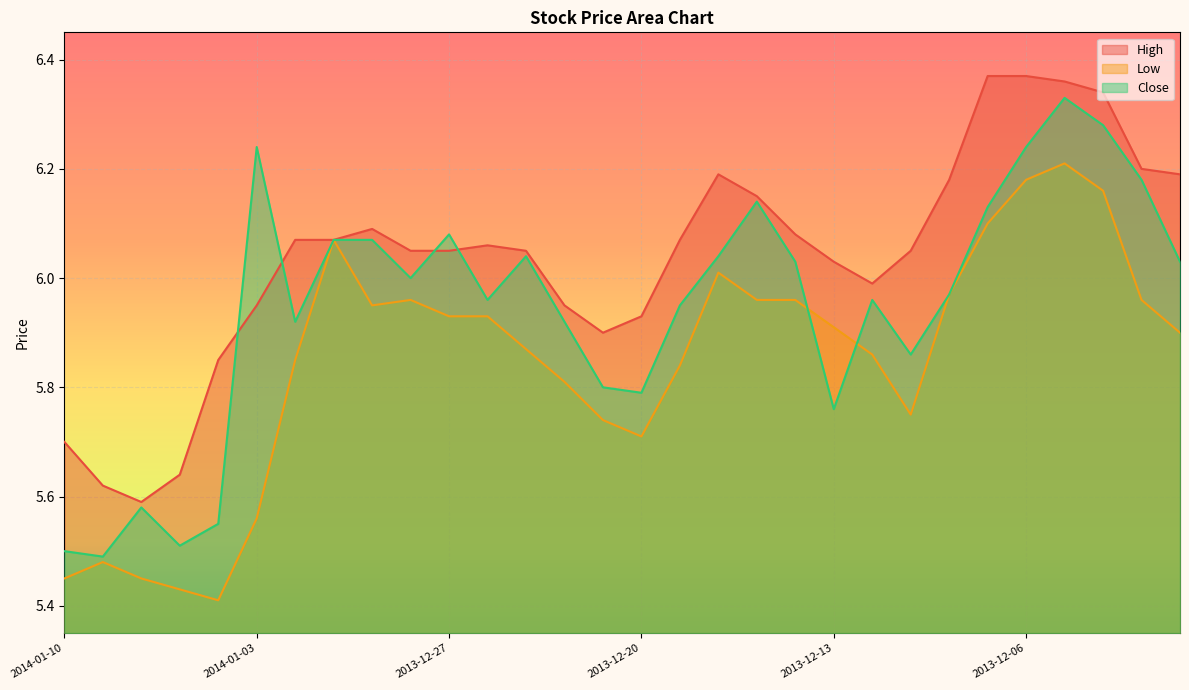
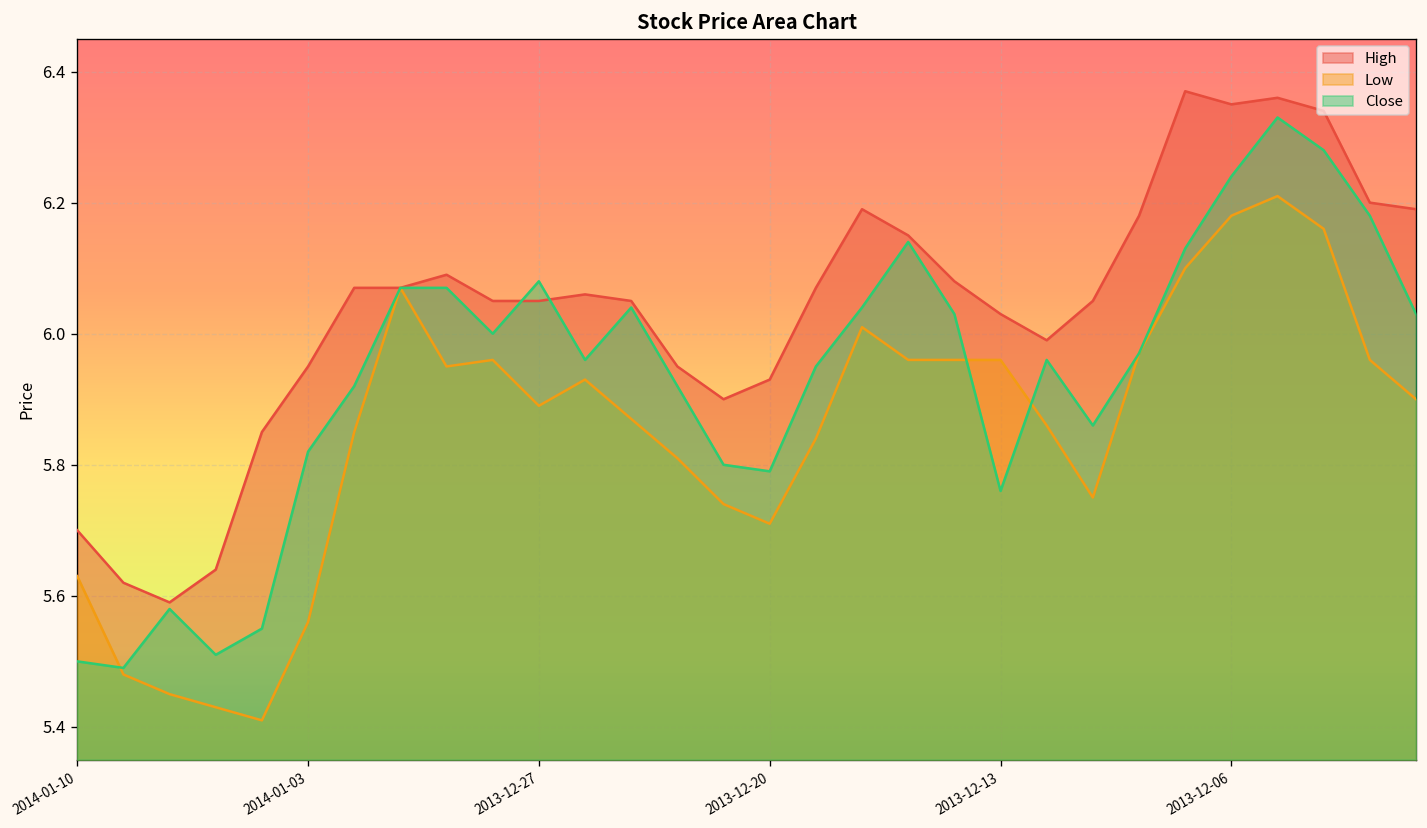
Low, 2014-01-10: 5.45 -> 5.63
Close, 2014-01-03: 6.24 -> 5.82
Low, 2013-12-27: 5.93 -> 5.89
Low, 2013-12-13: 5.91 -> 5.96
High, 2013-12-06: 6.37 -> 6.35
